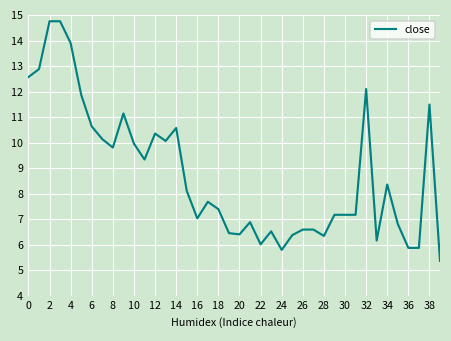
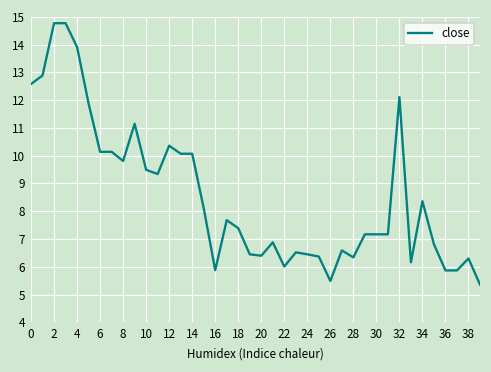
6: 10.6 -> 10.1
10: 10.0 -> 9.5
14: 10.6 -> 10.1
16: 7.0 -> 5.9
24: 5.8 -> 6.5
26: 6.6 -> 5.5
38: 11.5 -> 6.3
